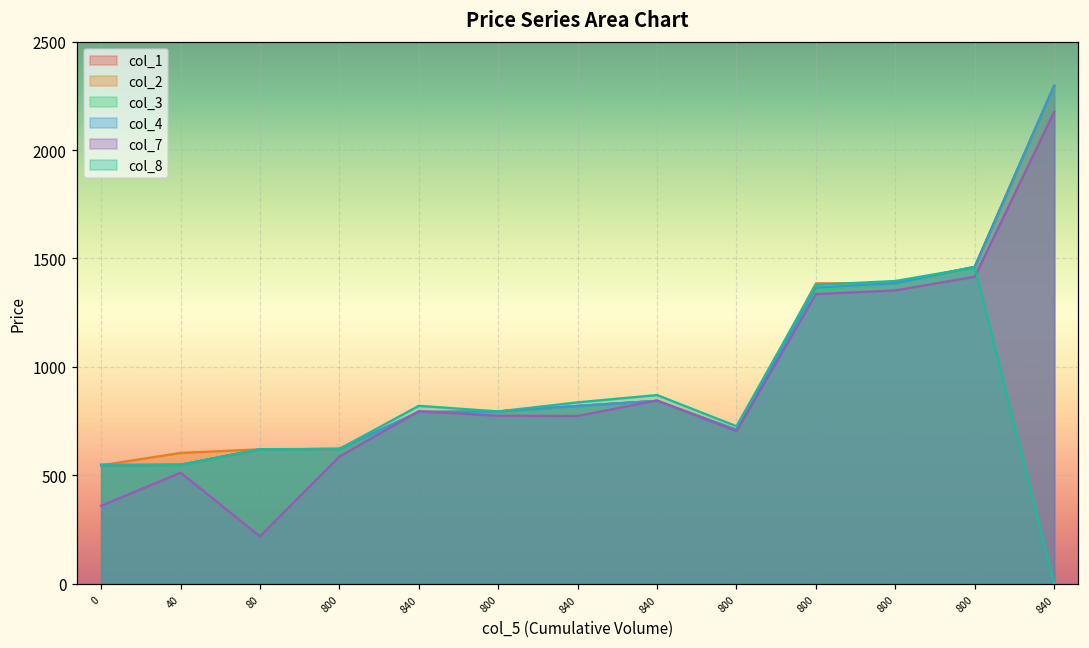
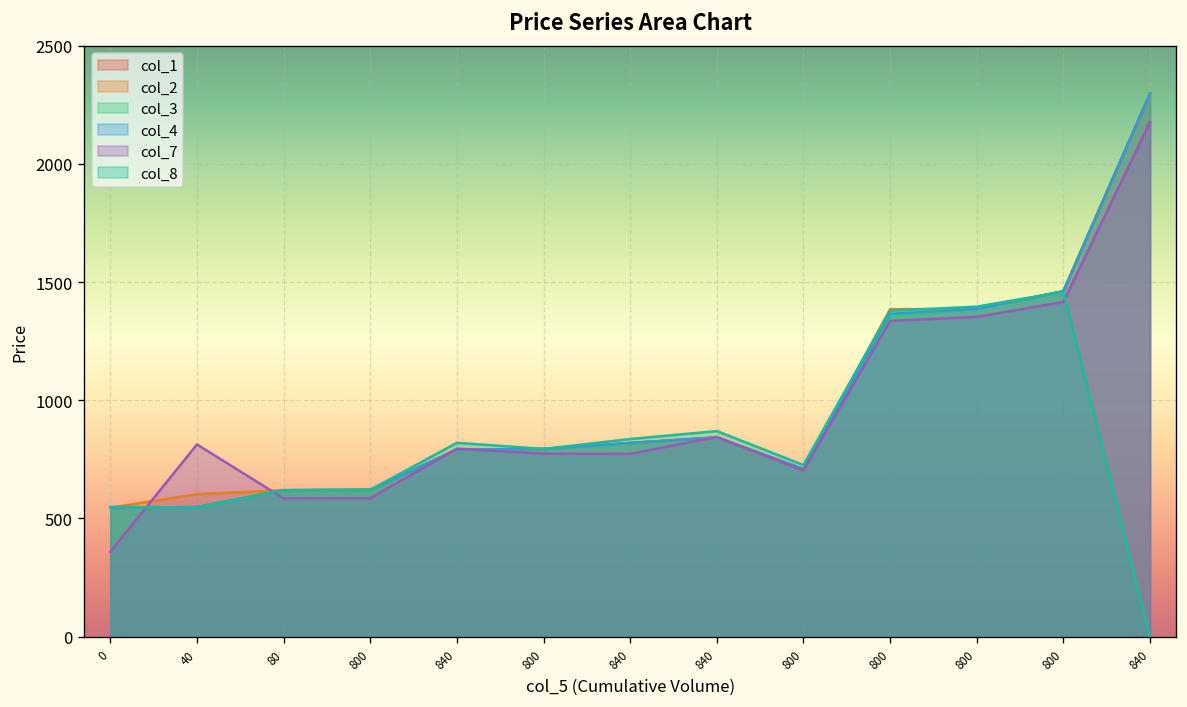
col_7, 40: 510 -> 810
col_7, 80: 220 -> 590
